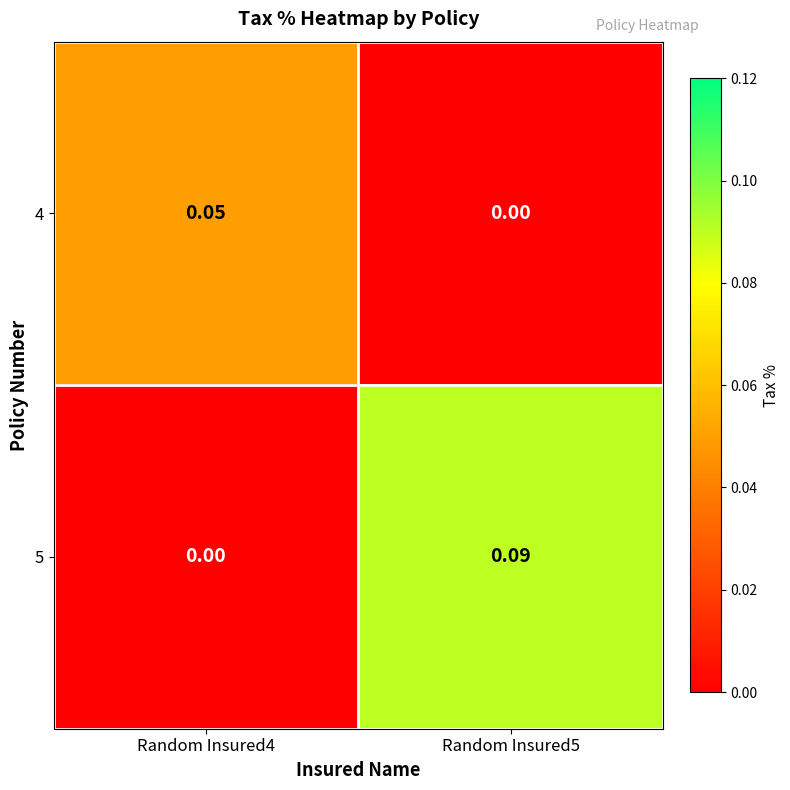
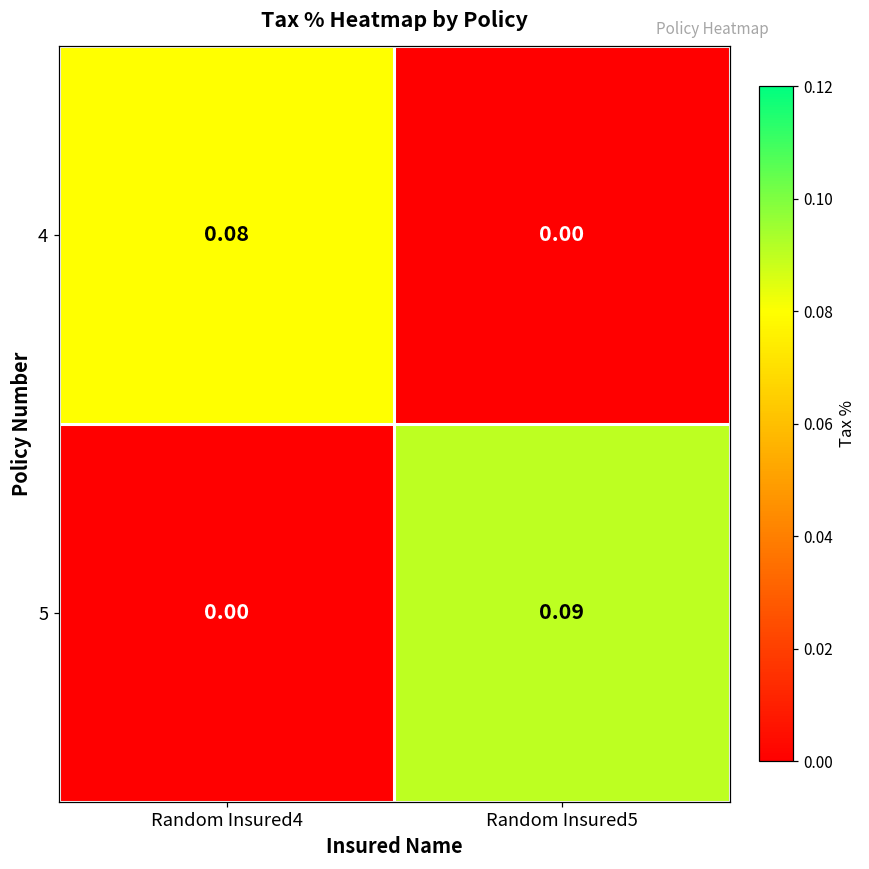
4, Random Insured4: 0.05 -> 0.08
